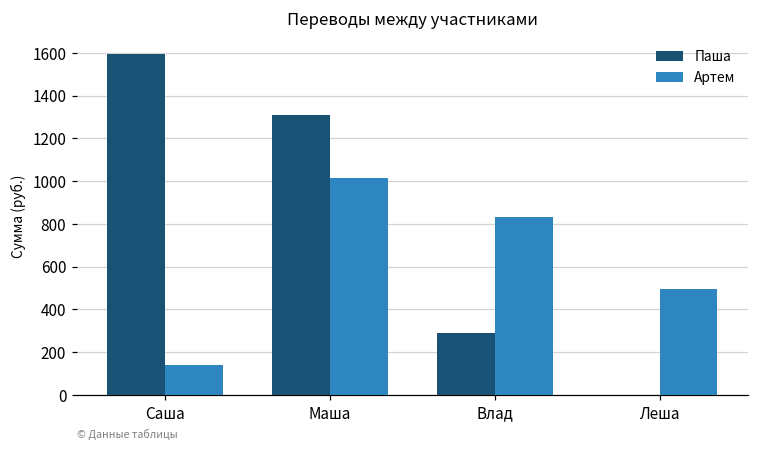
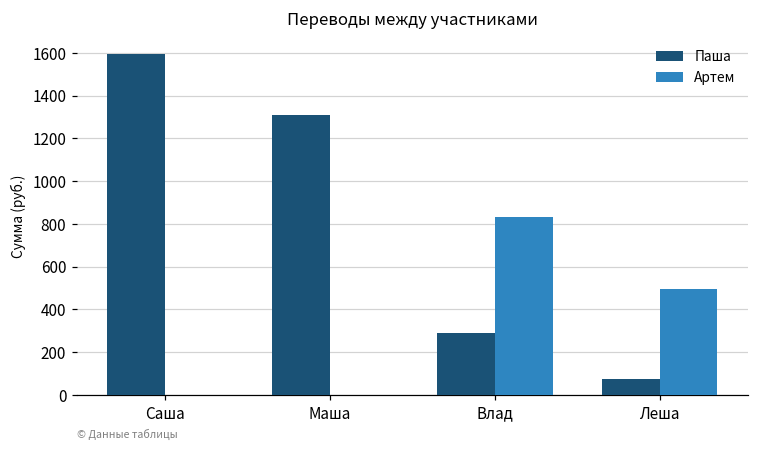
Артем, Саша: 140 -> 0
Артем, Маша: 1010 -> 0
Паша, Леша: 0 -> 80
